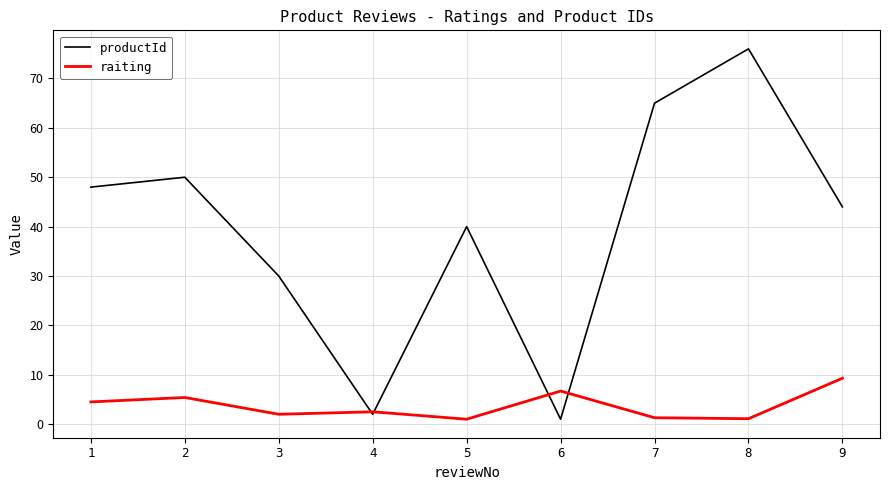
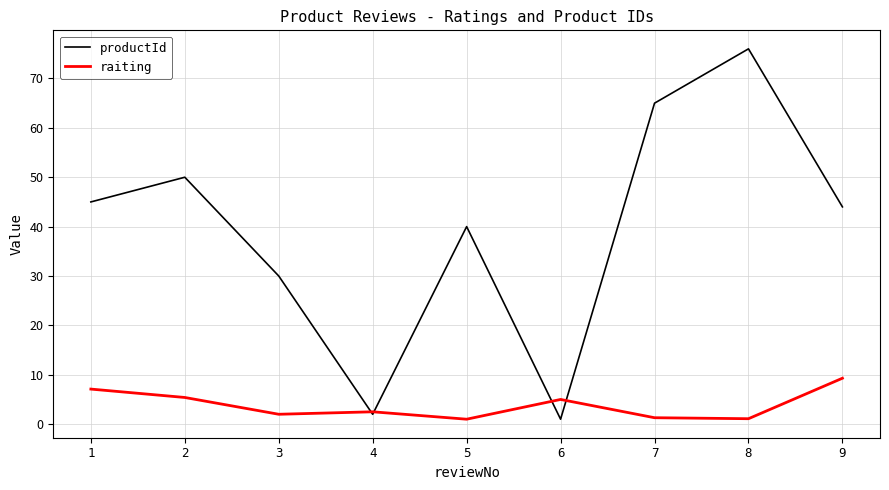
productId, 1: 48 -> 45
raiting, 1: 5 -> 7
raiting, 6: 7 -> 5
